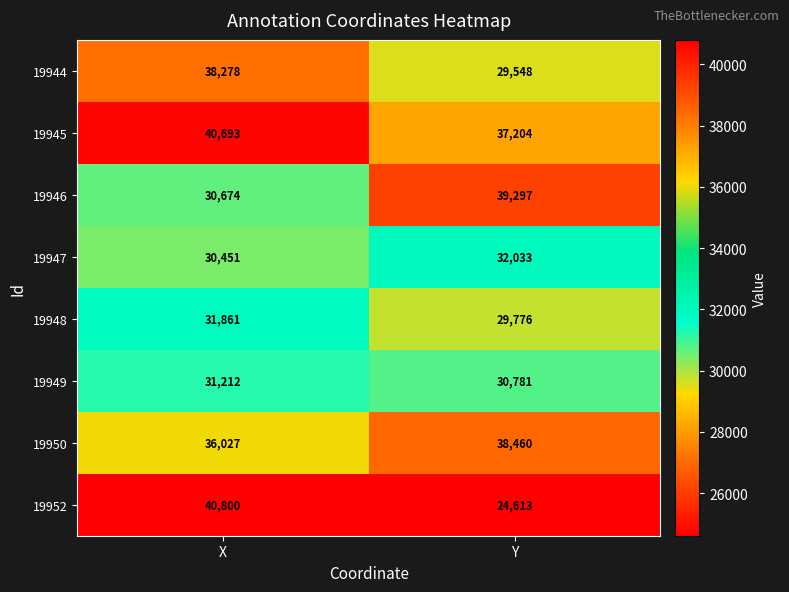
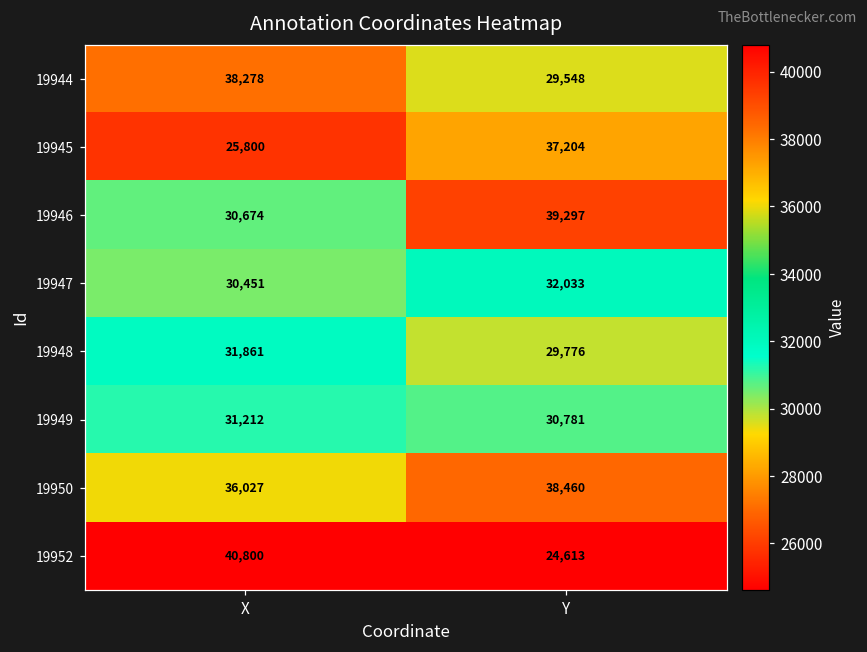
19945, X: 40,693 -> 25,800
